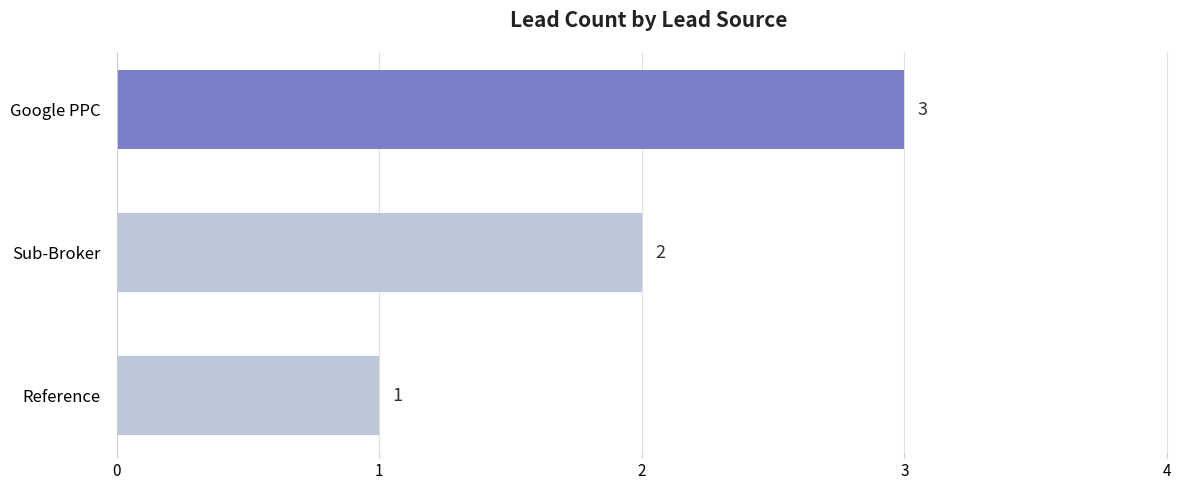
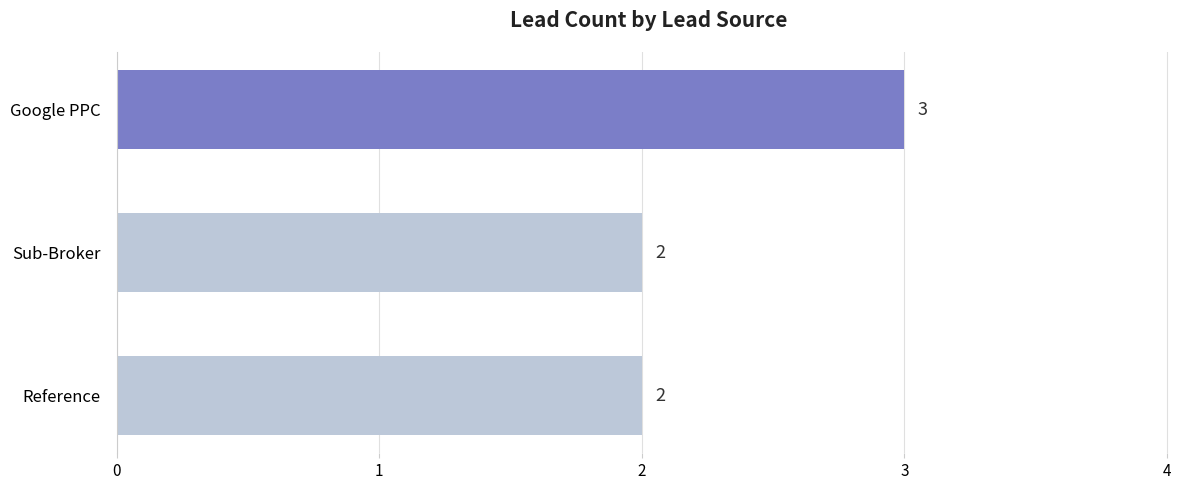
Reference: 1 -> 2
